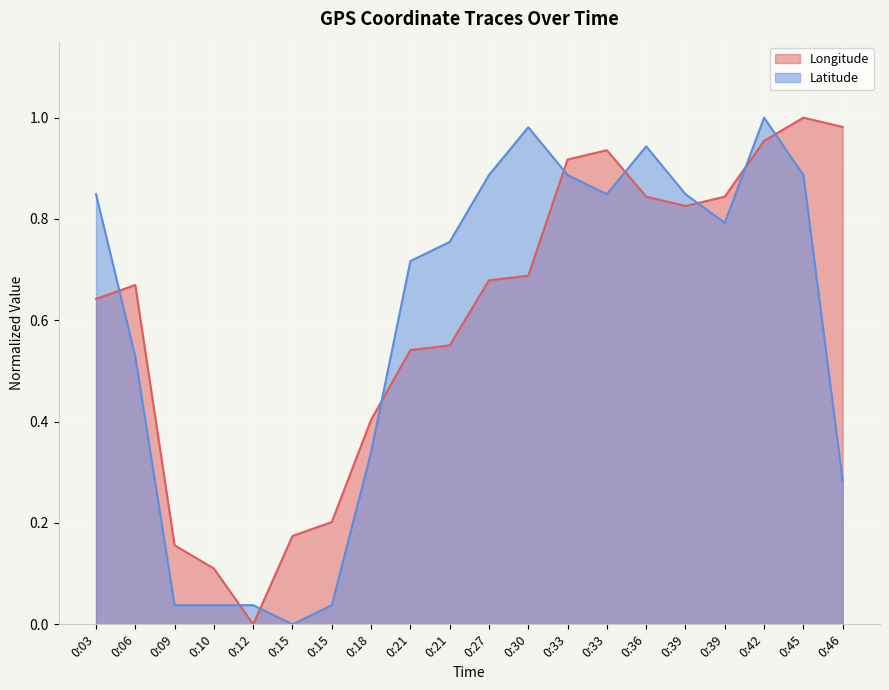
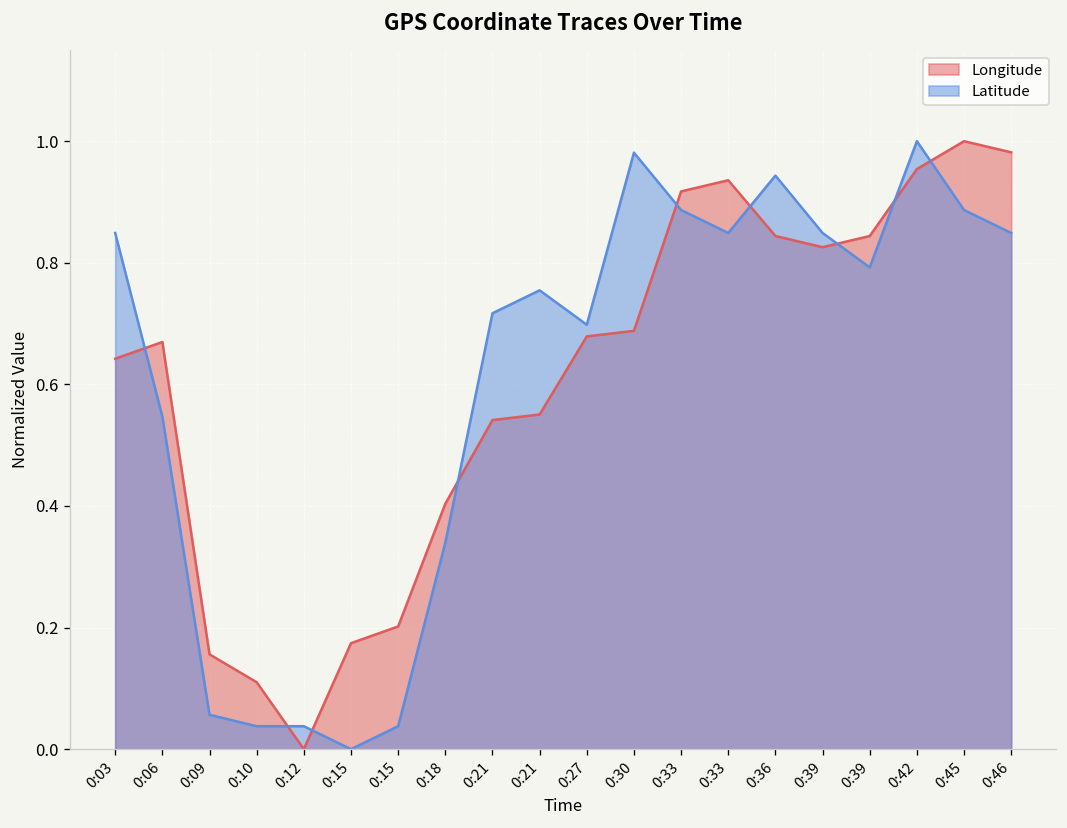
Latitude, 0:06: 0.53 -> 0.55
Latitude, 0:09: 0.04 -> 0.06
Latitude, 0:27: 0.89 -> 0.70
Latitude, 0:46: 0.28 -> 0.85
